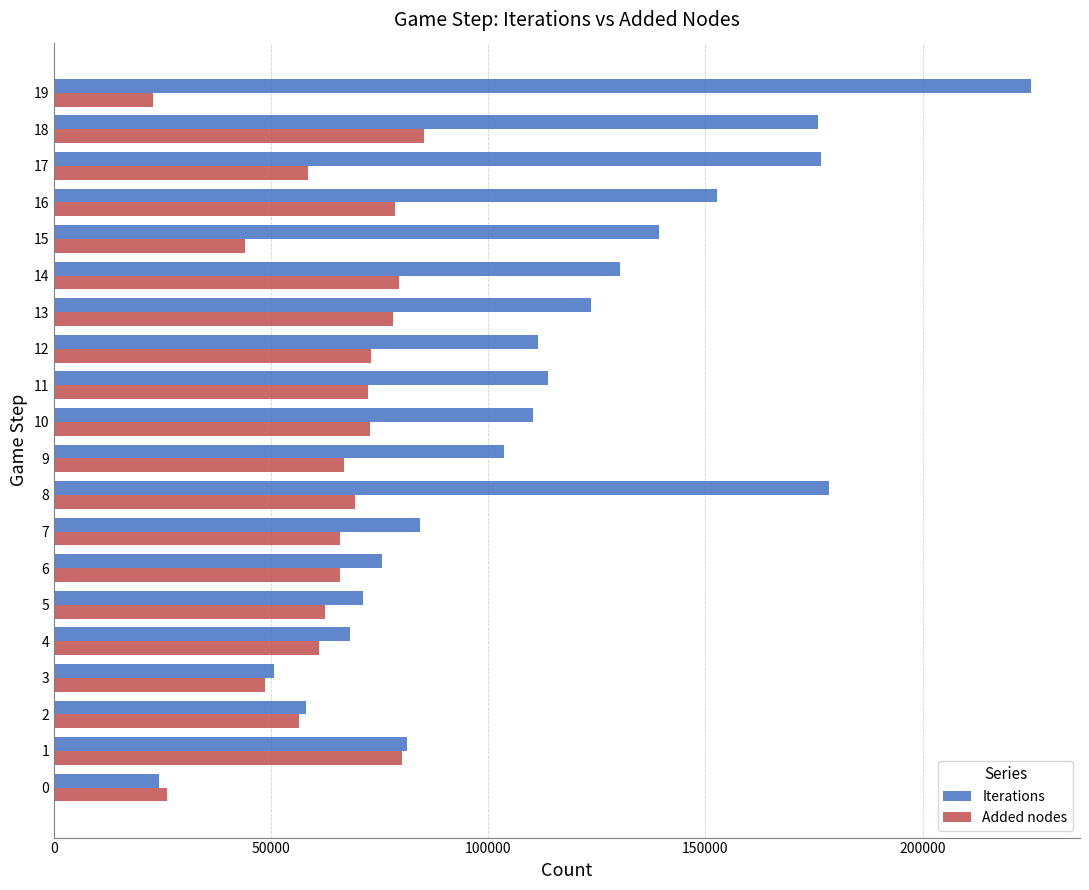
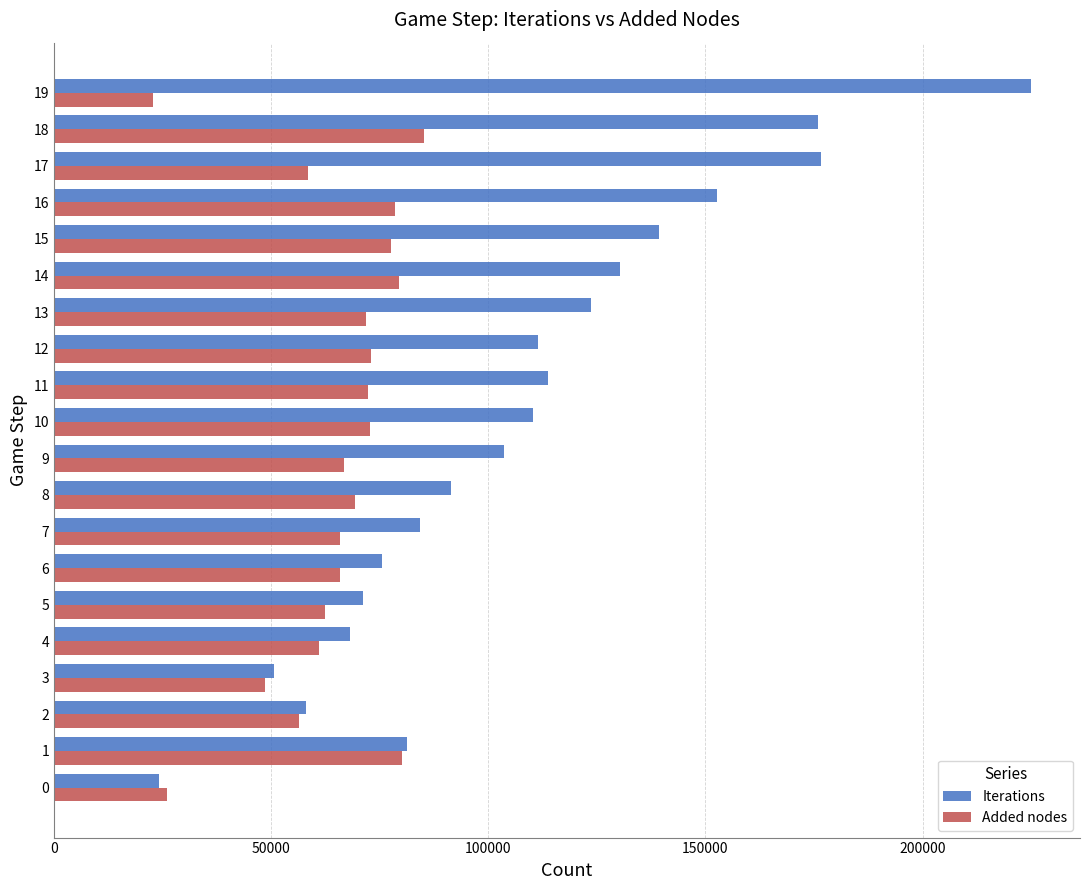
Added nodes, 15: 44000 -> 78000
Added nodes, 13: 78000 -> 72000
Iterations, 8: 178000 -> 91000
